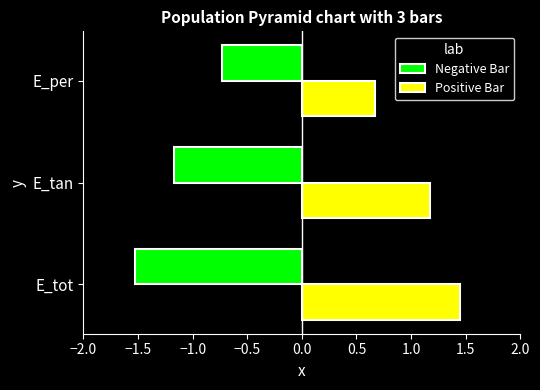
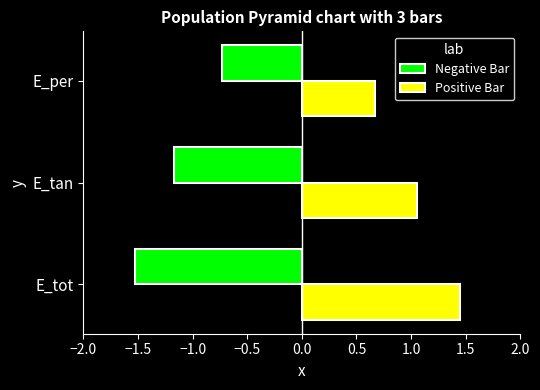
Positive Bar, E_tan: 1.17 -> 1.05
